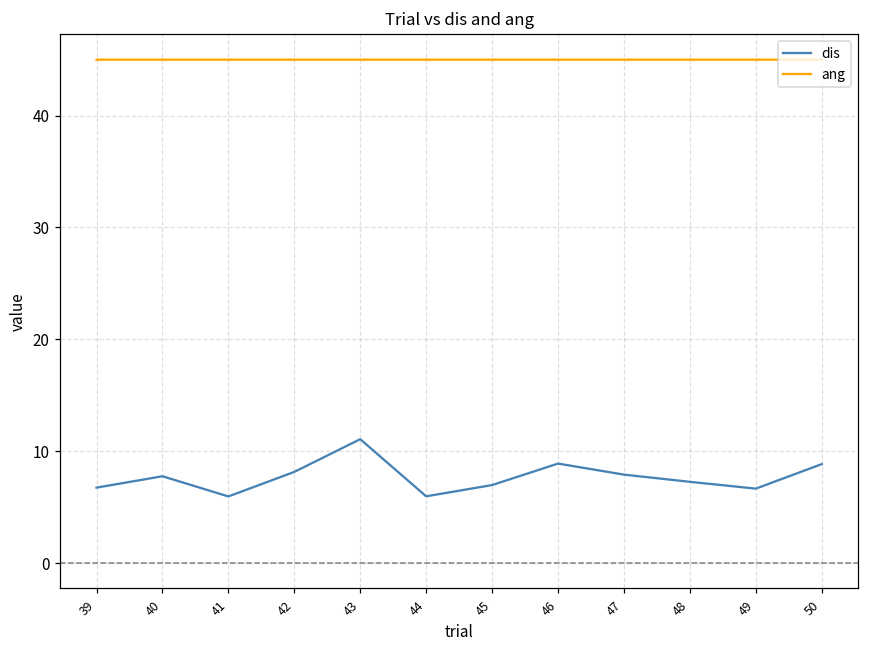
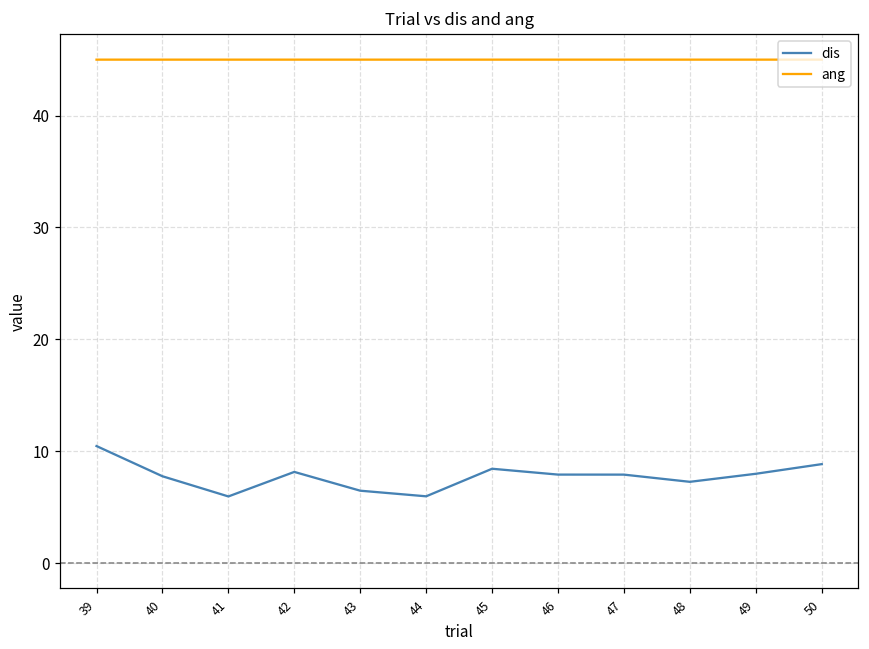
dis, 39: 6.7 -> 10.5
dis, 43: 11.1 -> 6.5
dis, 45: 7.0 -> 8.4
dis, 46: 8.9 -> 7.9
dis, 49: 6.7 -> 8.0
